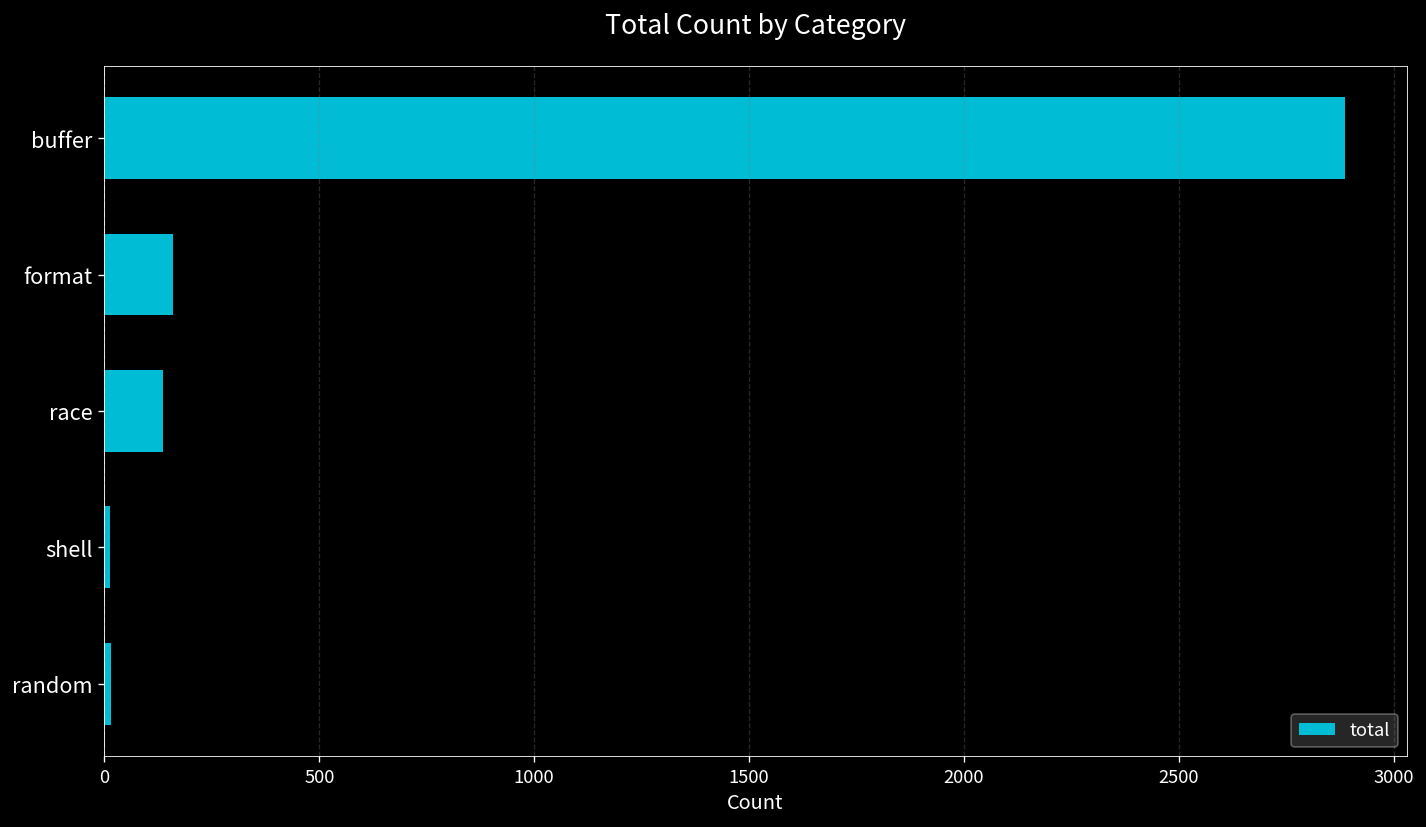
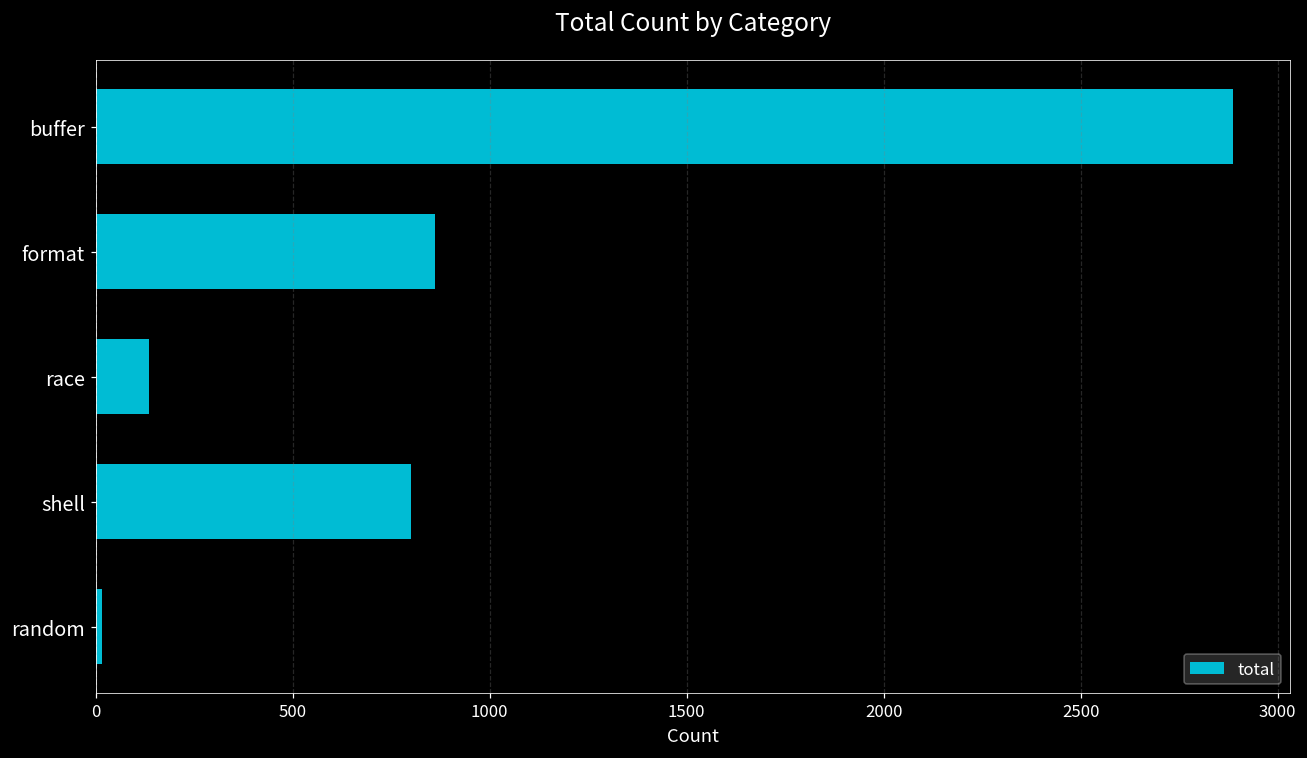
format: 160 -> 860
shell: 10 -> 800
